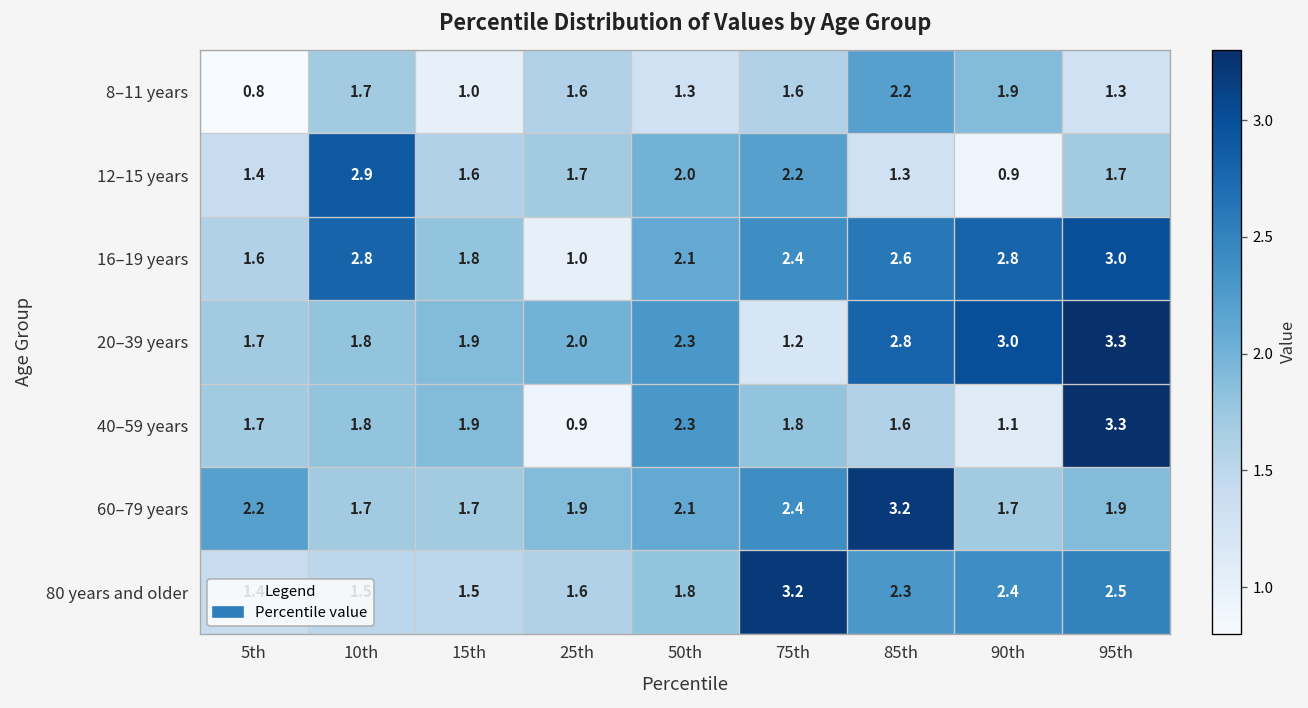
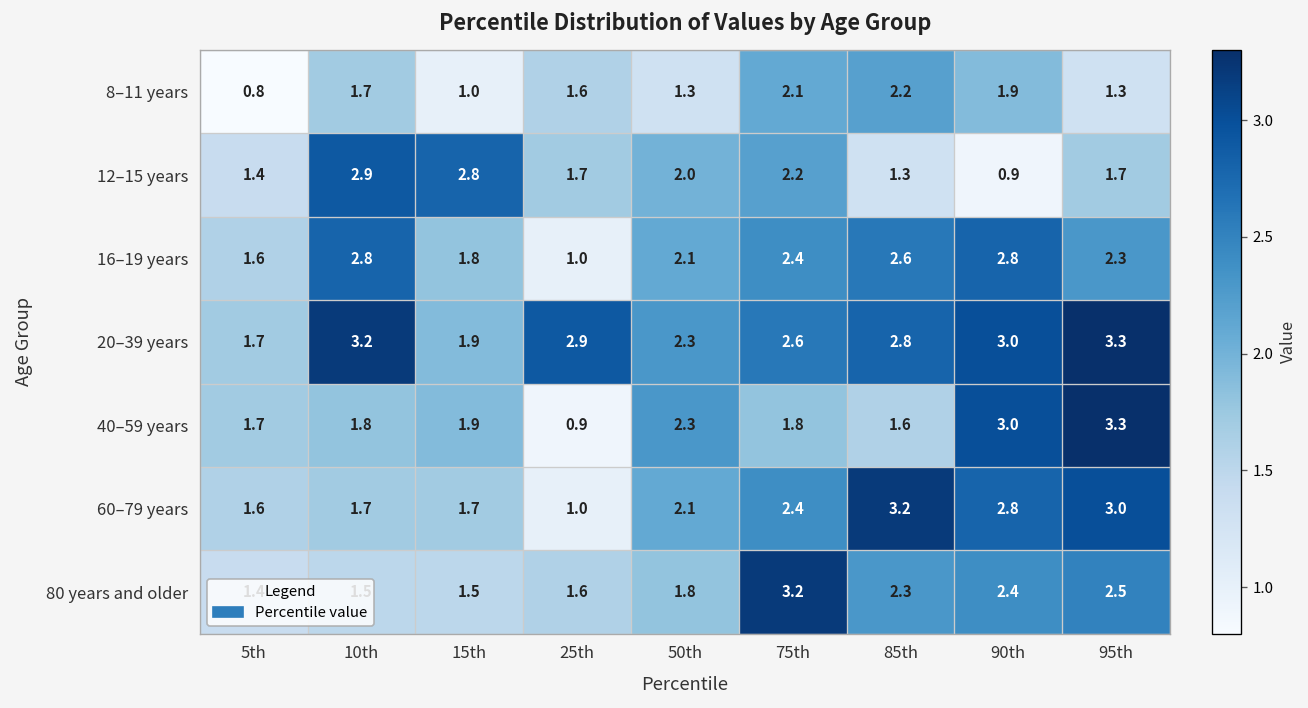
8–11 years, 75th: 1.6 -> 2.1
12–15 years, 15th: 1.6 -> 2.8
16–19 years, 95th: 3.0 -> 2.3
20–39 years, 10th: 1.8 -> 3.2
20–39 years, 25th: 2.0 -> 2.9
20–39 years, 75th: 1.2 -> 2.6
40–59 years, 90th: 1.1 -> 3.0
60–79 years, 5th: 2.2 -> 1.6
60–79 years, 25th: 1.9 -> 1.0
60–79 years, 90th: 1.7 -> 2.8
60–79 years, 95th: 1.9 -> 3.0
